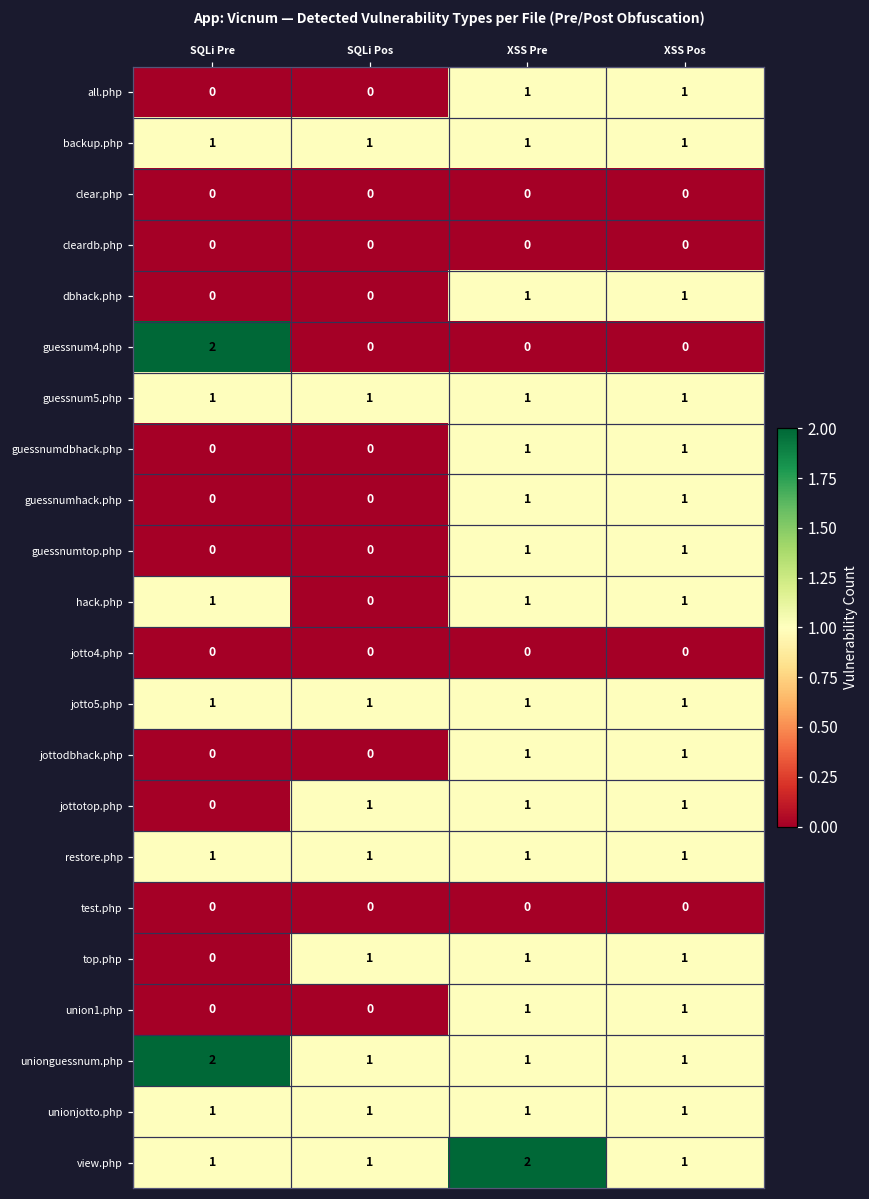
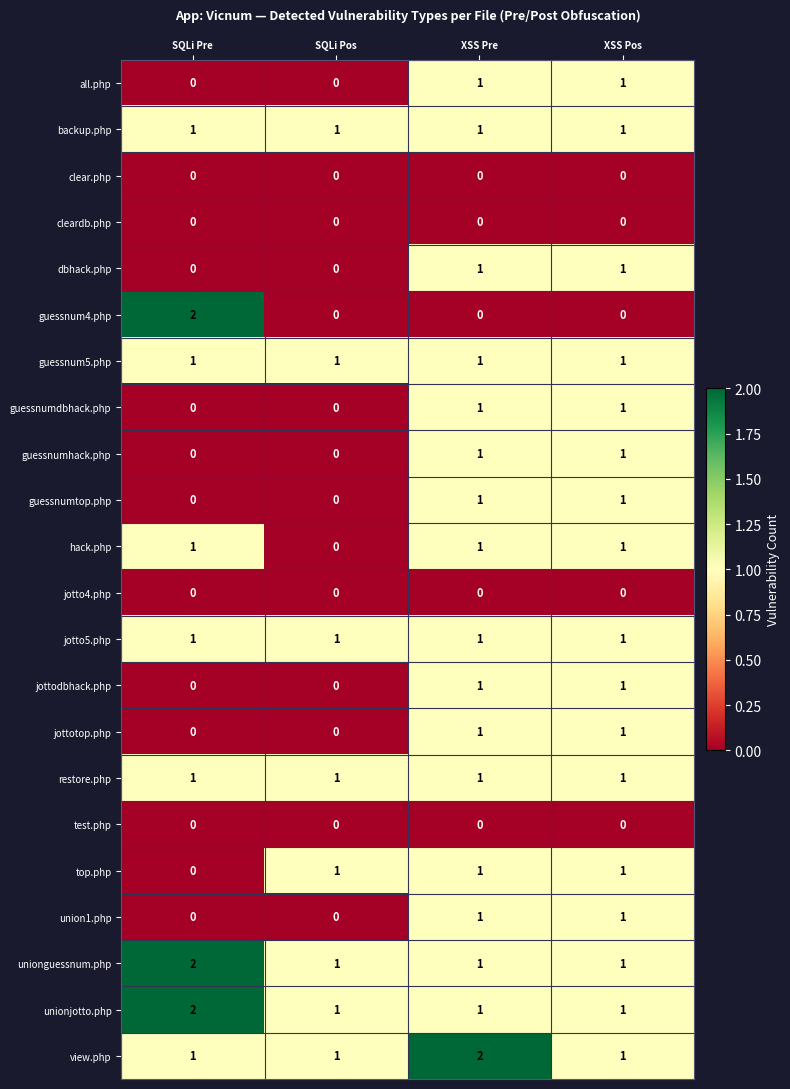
jottotop.php, SQLi Pos: 1 -> 0
unionjotto.php, SQLi Pre: 1 -> 2
